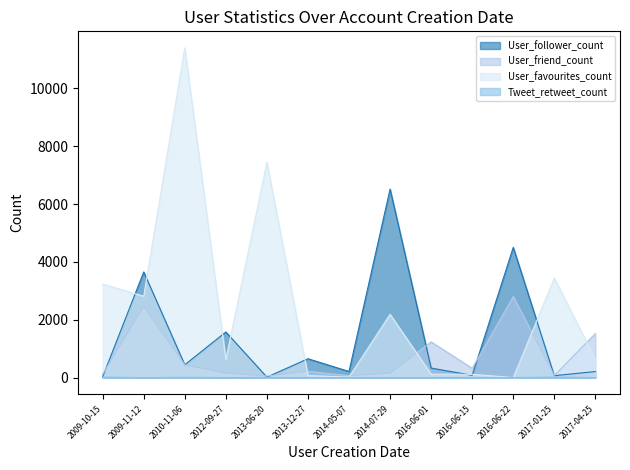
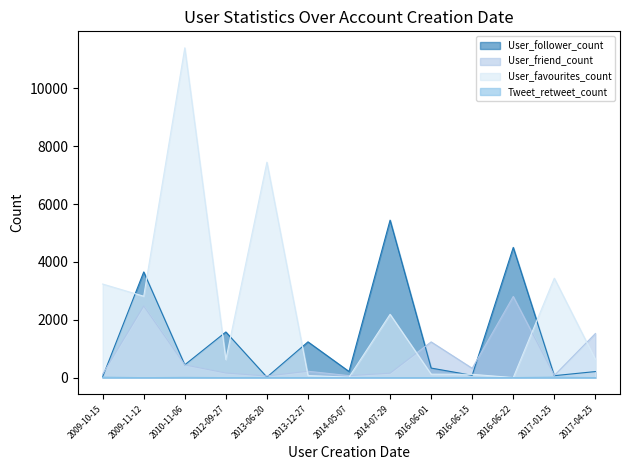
User_follower_count, 2013-12-27: 700 -> 1200
User_follower_count, 2014-07-29: 6500 -> 5400
